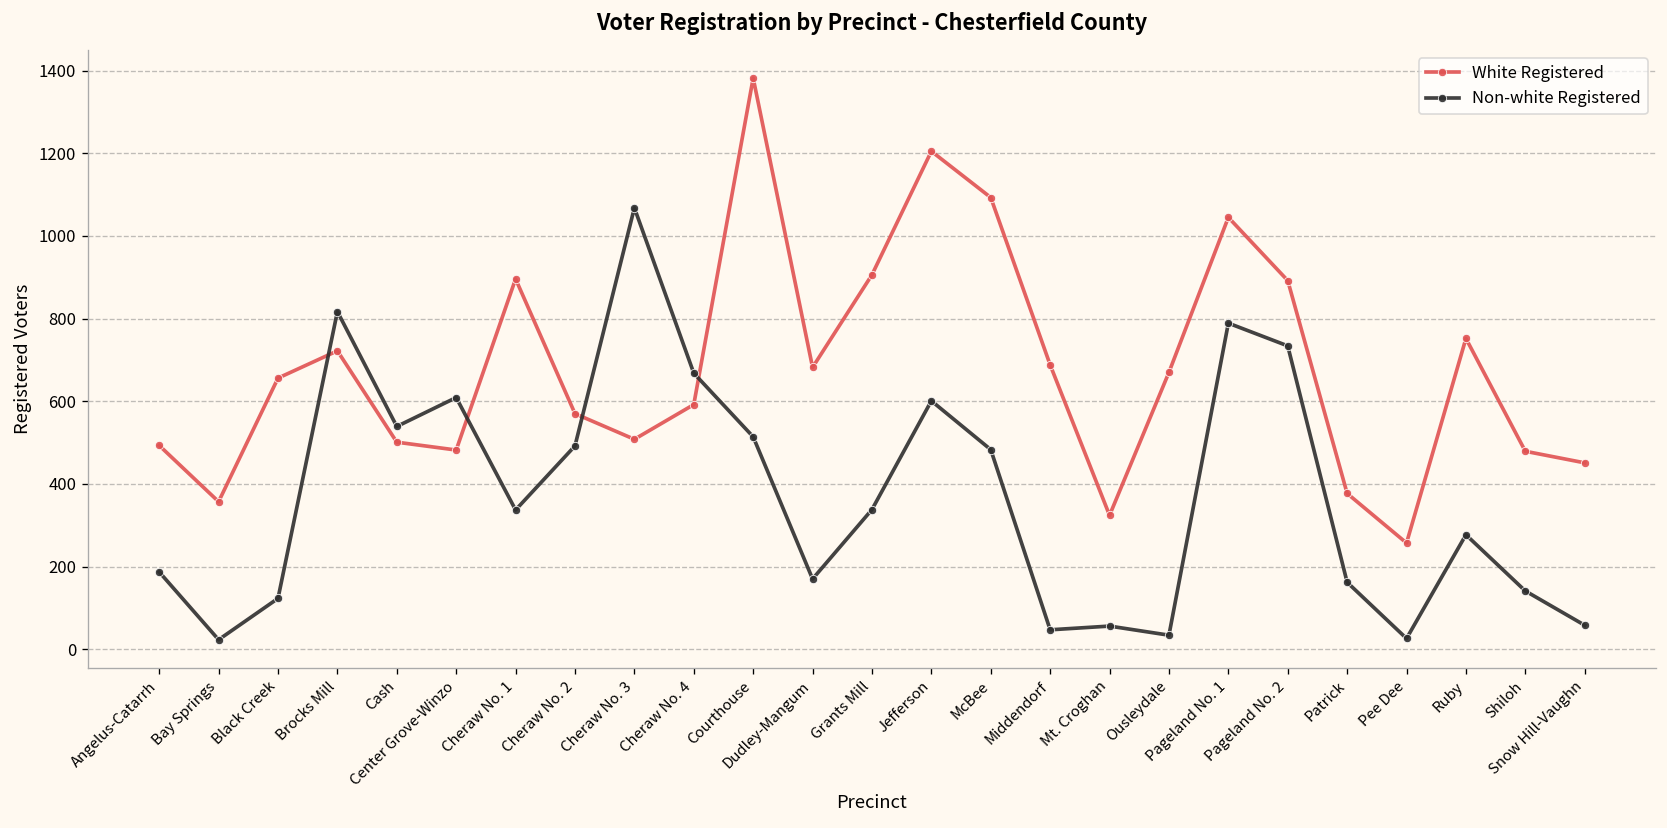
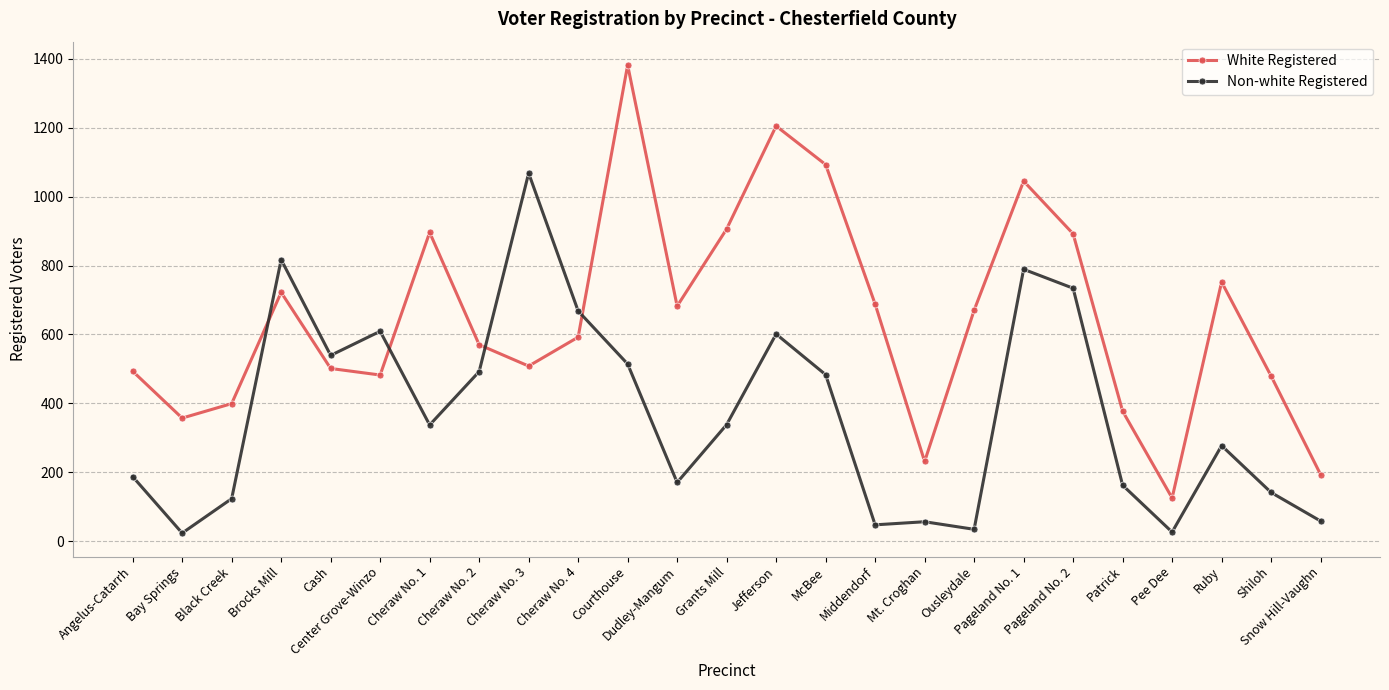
White Registered, Black Creek: 660 -> 400
White Registered, Mt. Croghan: 320 -> 230
White Registered, Pee Dee: 260 -> 130
White Registered, Snow Hill-Vaughn: 450 -> 190
